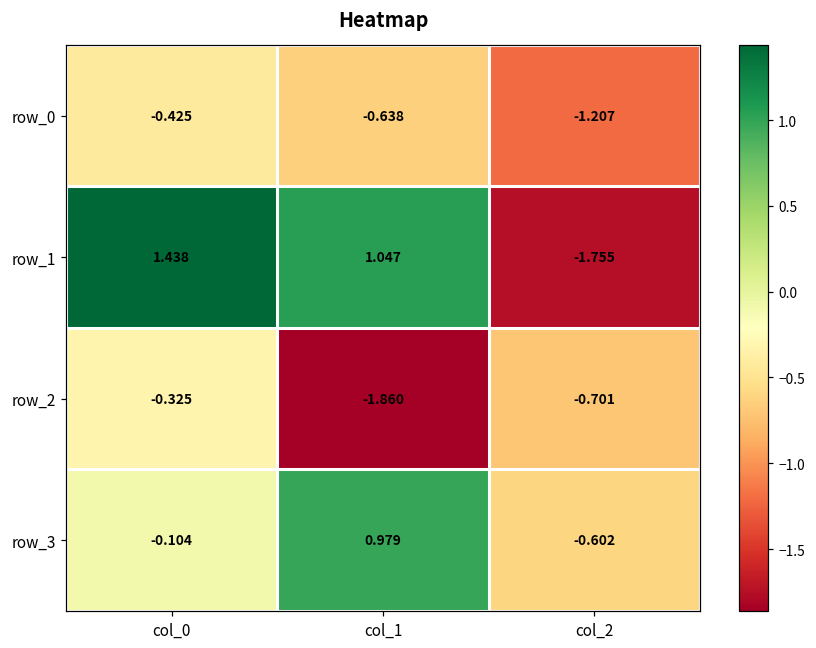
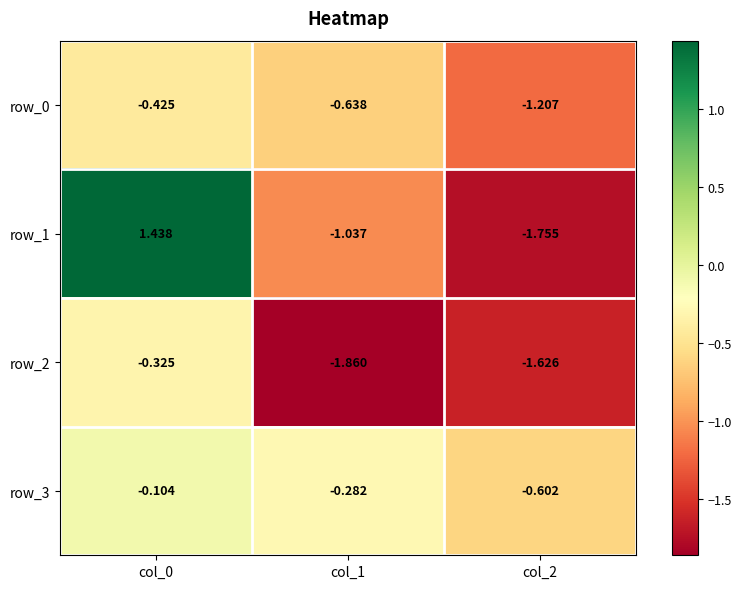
row_1, col_1: 1.047 -> -1.037
row_2, col_2: -0.701 -> -1.626
row_3, col_1: 0.979 -> -0.282
